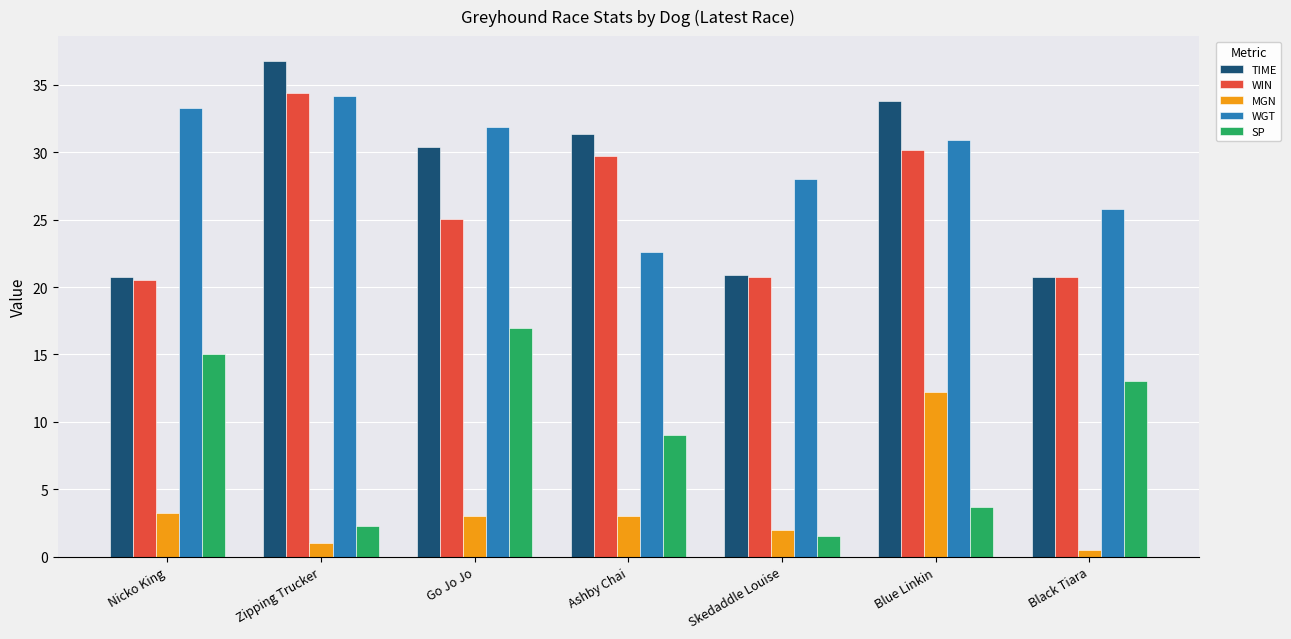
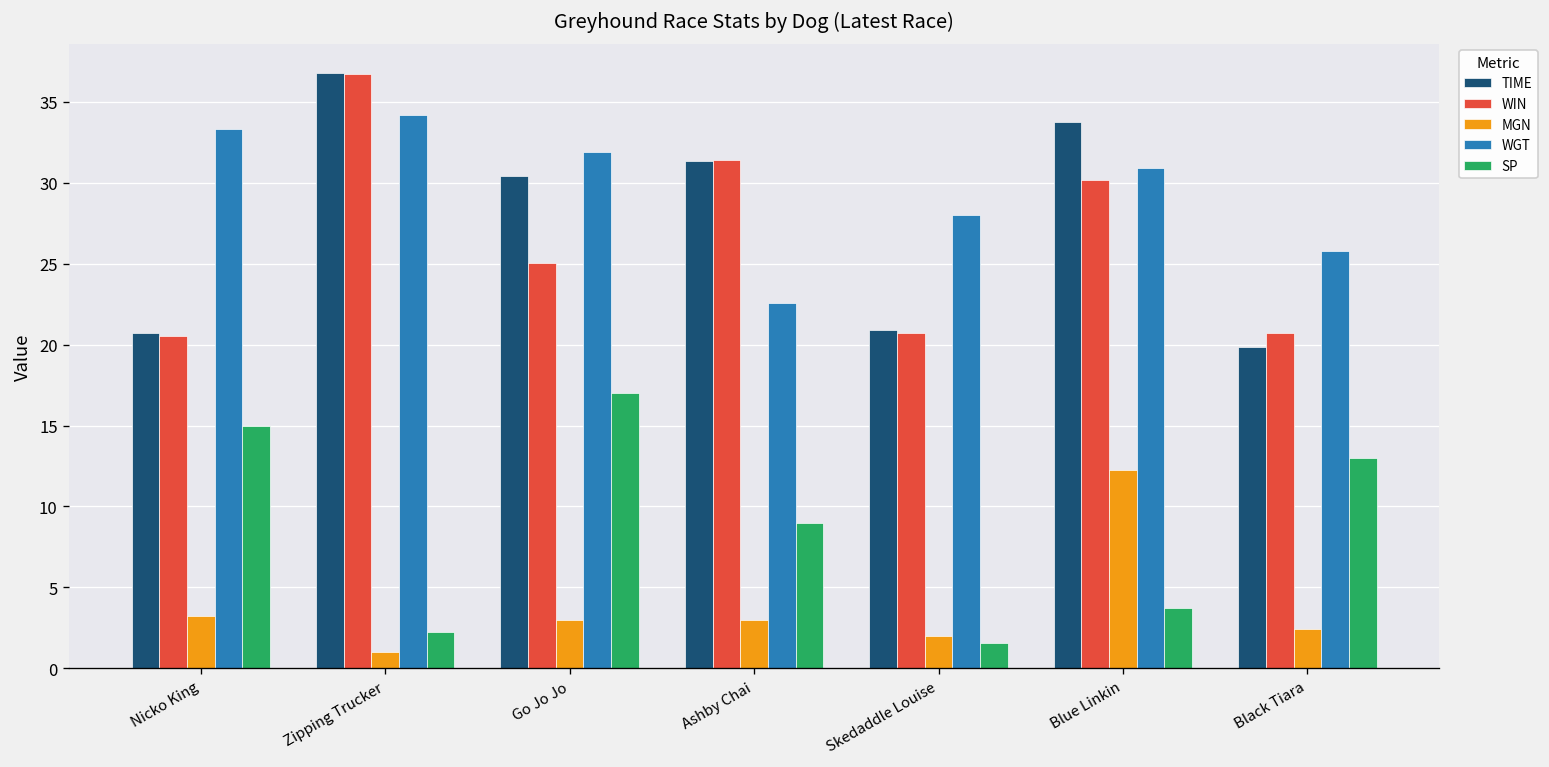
WIN, Zipping Trucker: 34.4 -> 36.7
WIN, Ashby Chai: 29.8 -> 31.4
TIME, Black Tiara: 20.7 -> 19.9
MGN, Black Tiara: 0.5 -> 2.4
